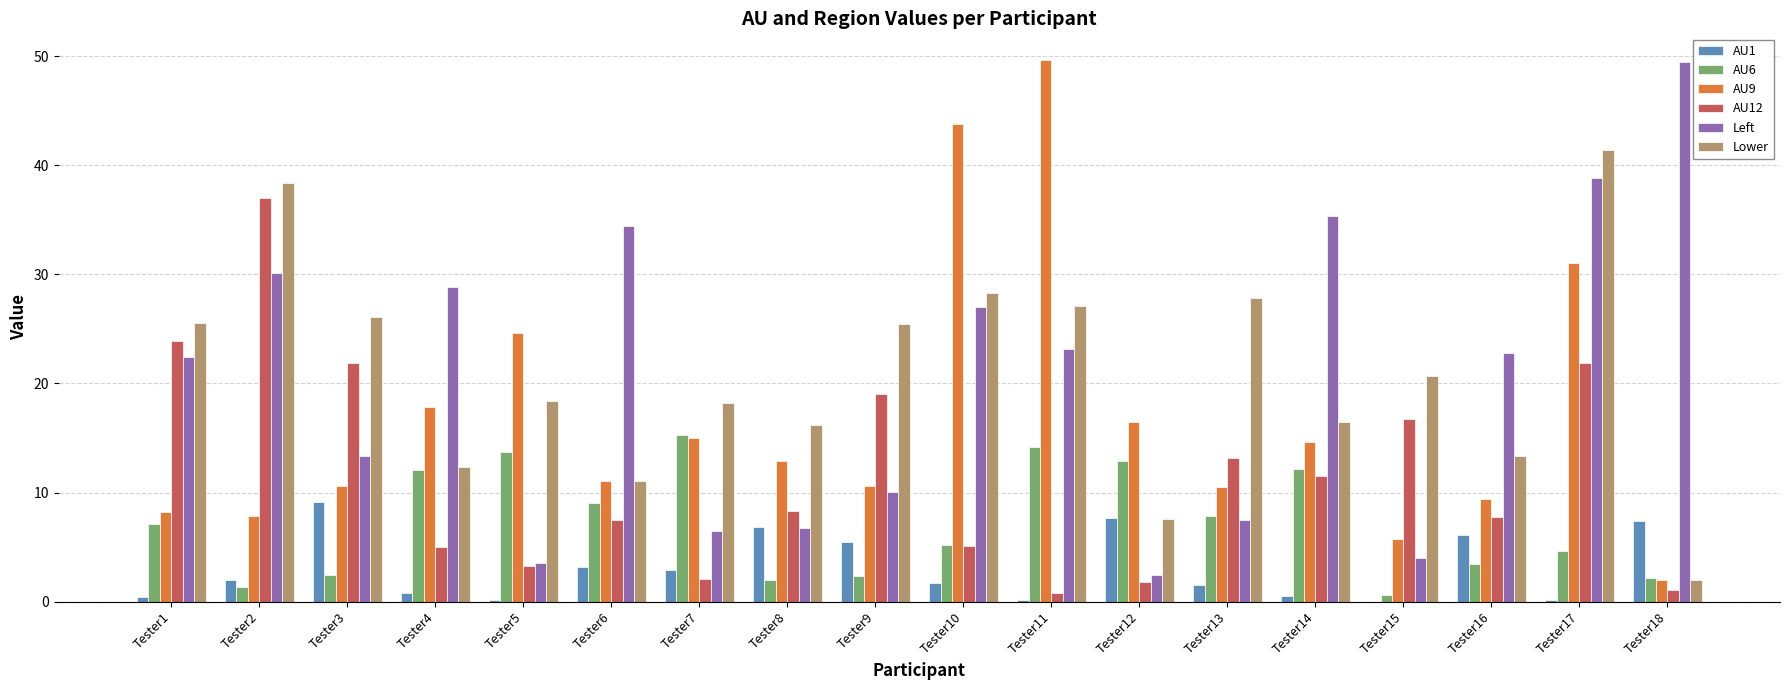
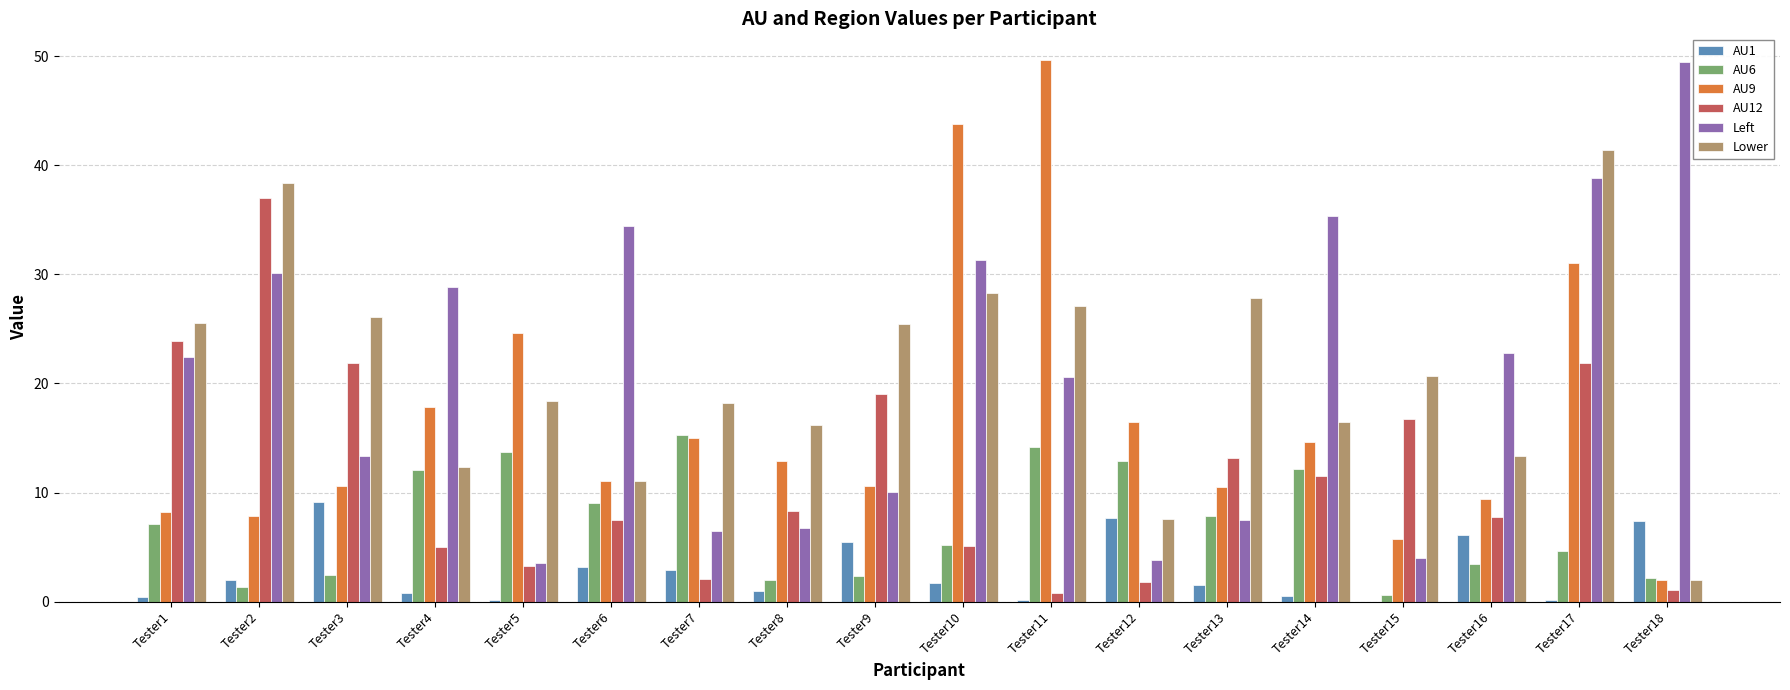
AU1, Tester8: 6.8 -> 0.9
Left, Tester10: 27.0 -> 31.3
Left, Tester11: 23.2 -> 20.6
Left, Tester12: 2.5 -> 3.8
